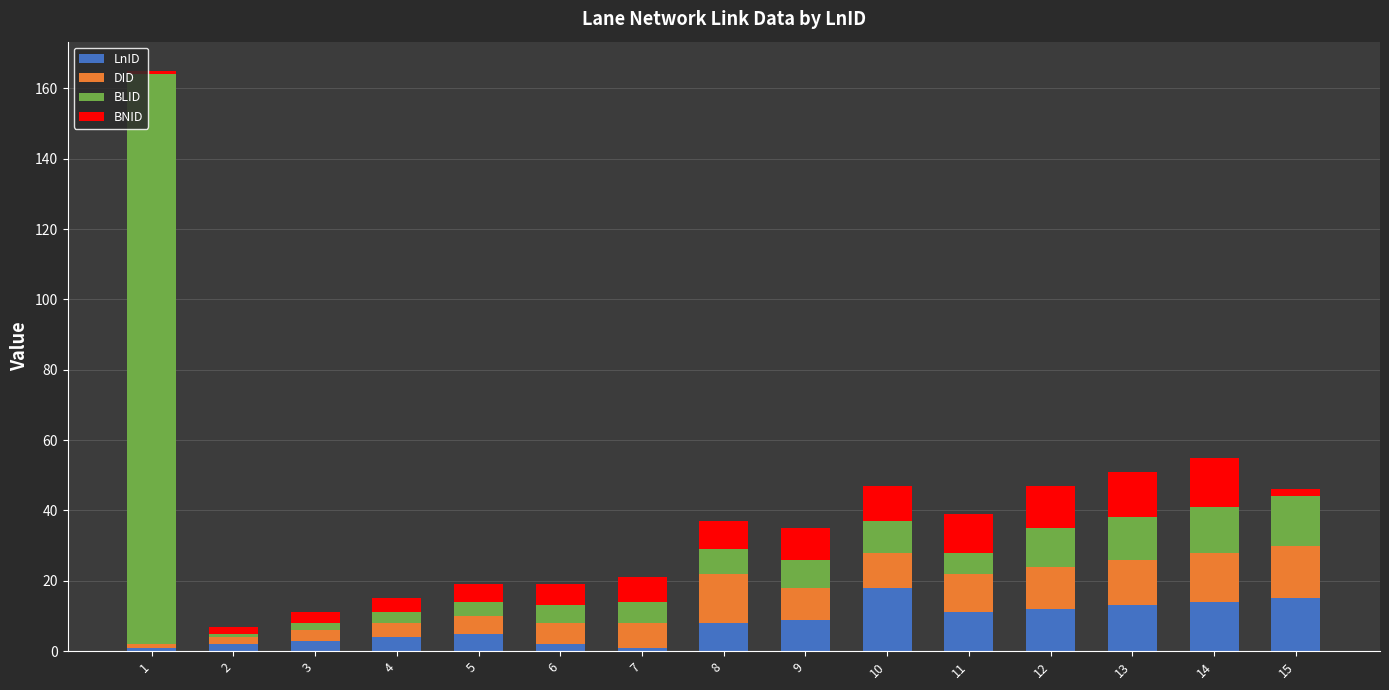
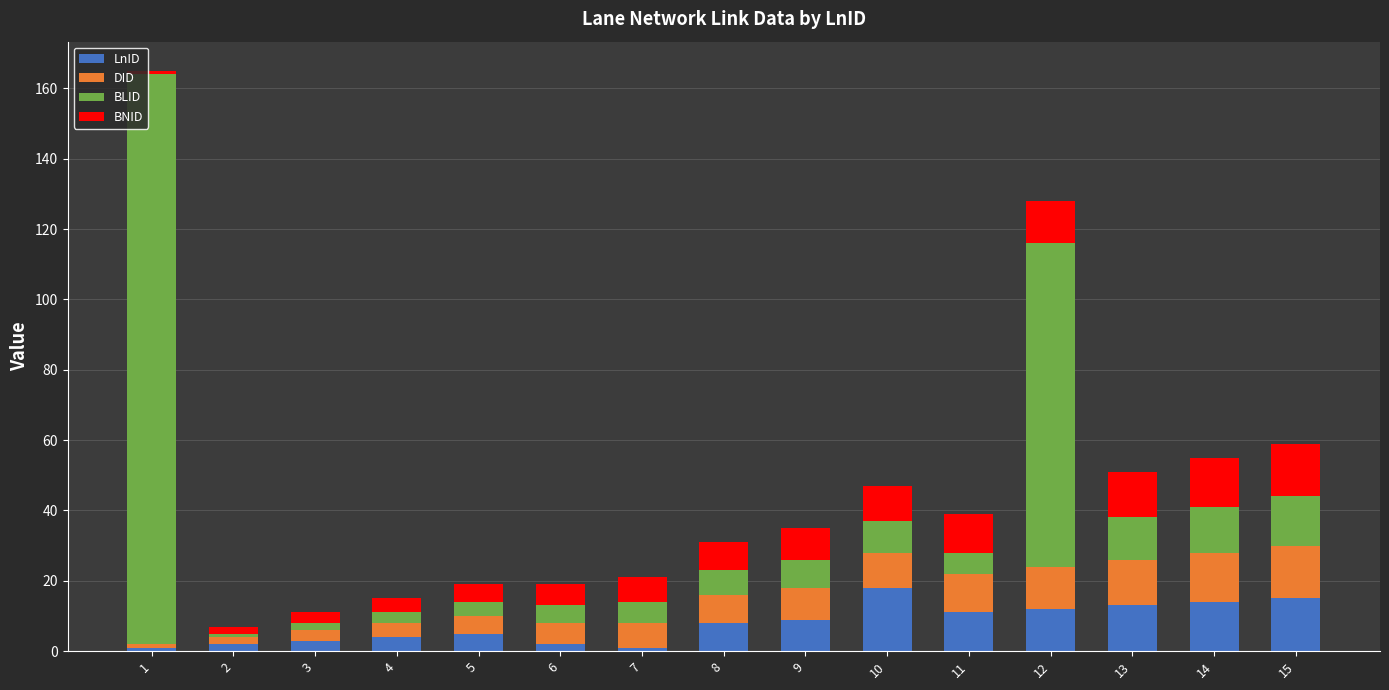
DID, 8: 14 -> 8
BLID, 12: 11 -> 92
BNID, 15: 2 -> 15
